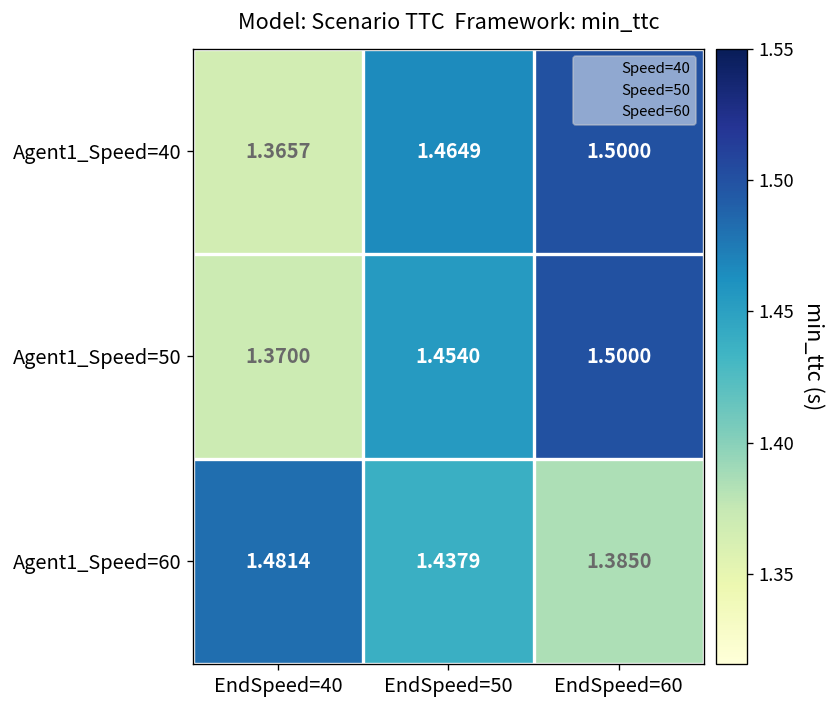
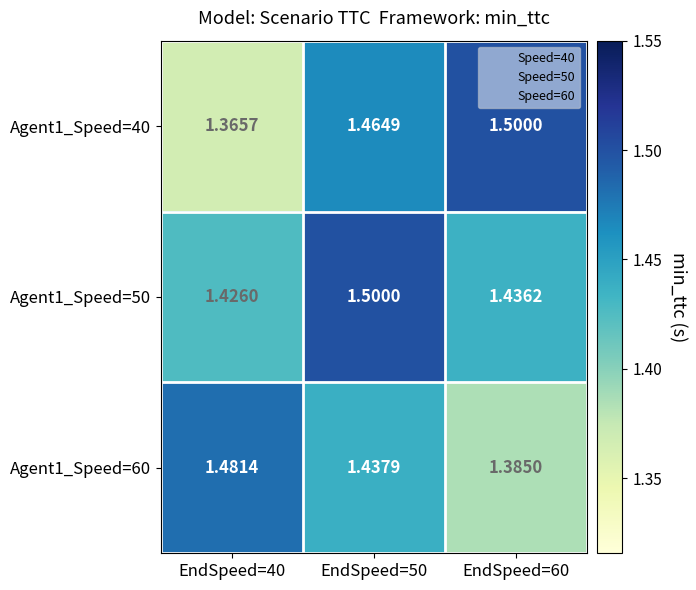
Agent1_Speed=50, EndSpeed=40: 1.3700 -> 1.4260
Agent1_Speed=50, EndSpeed=50: 1.4540 -> 1.5000
Agent1_Speed=50, EndSpeed=60: 1.5000 -> 1.4362
